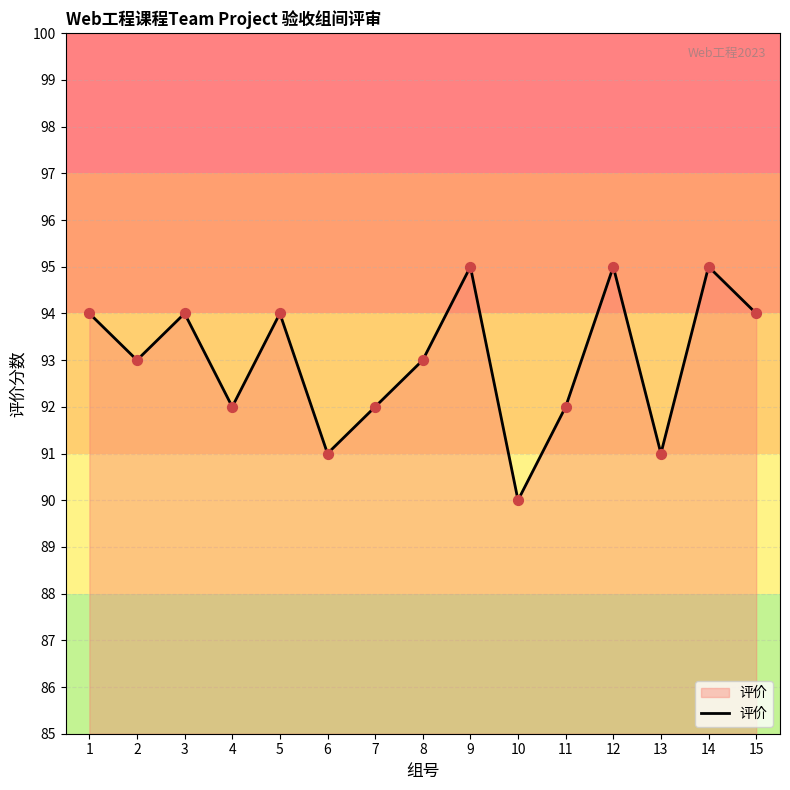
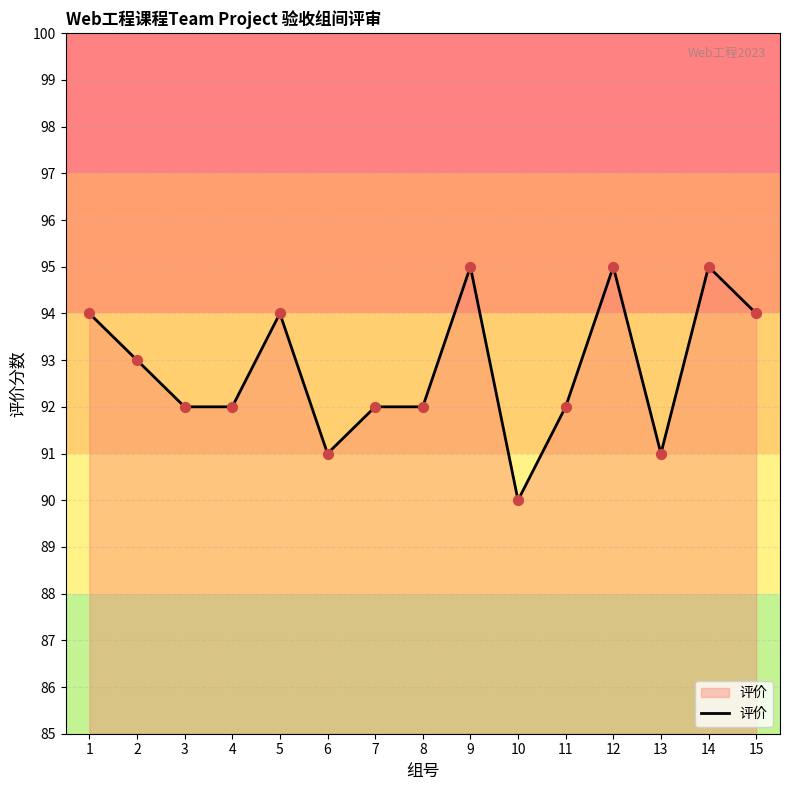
3: 94 -> 92
8: 93 -> 92
